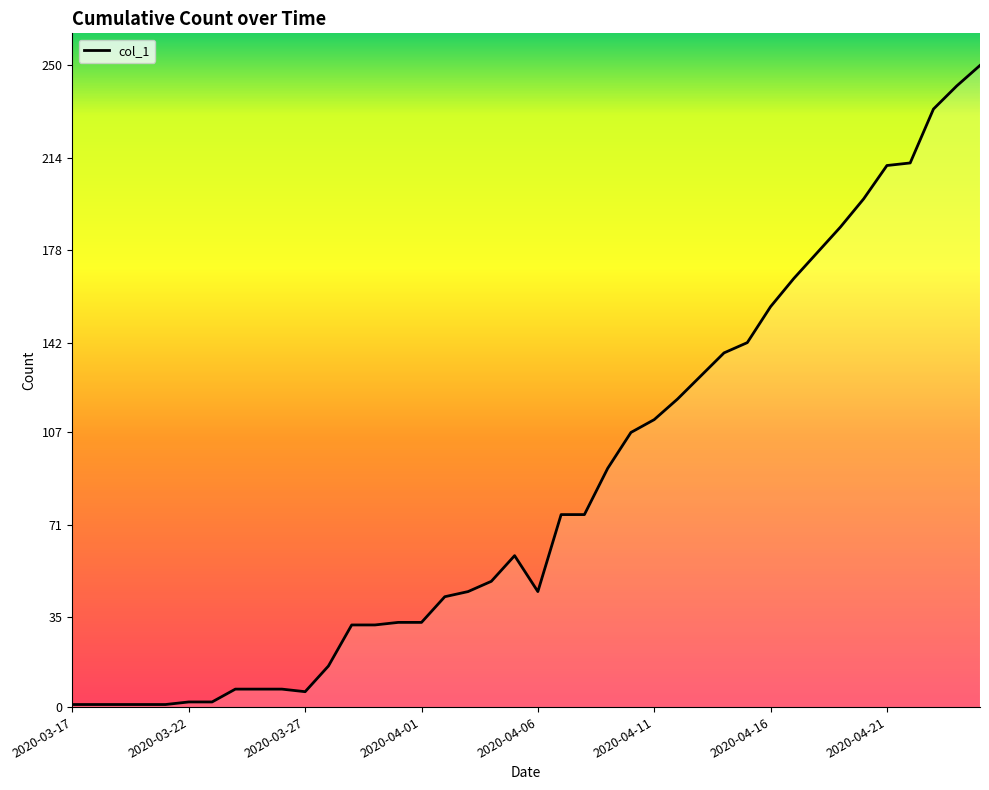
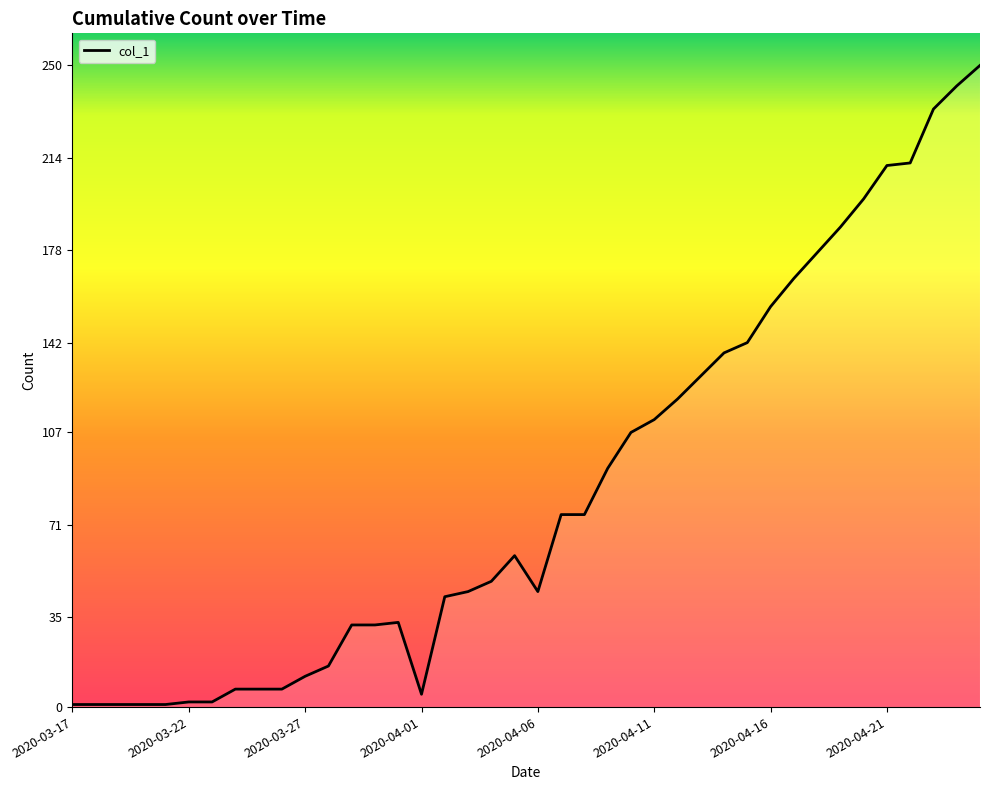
2020-03-27: 6 -> 12
2020-04-01: 33 -> 5
